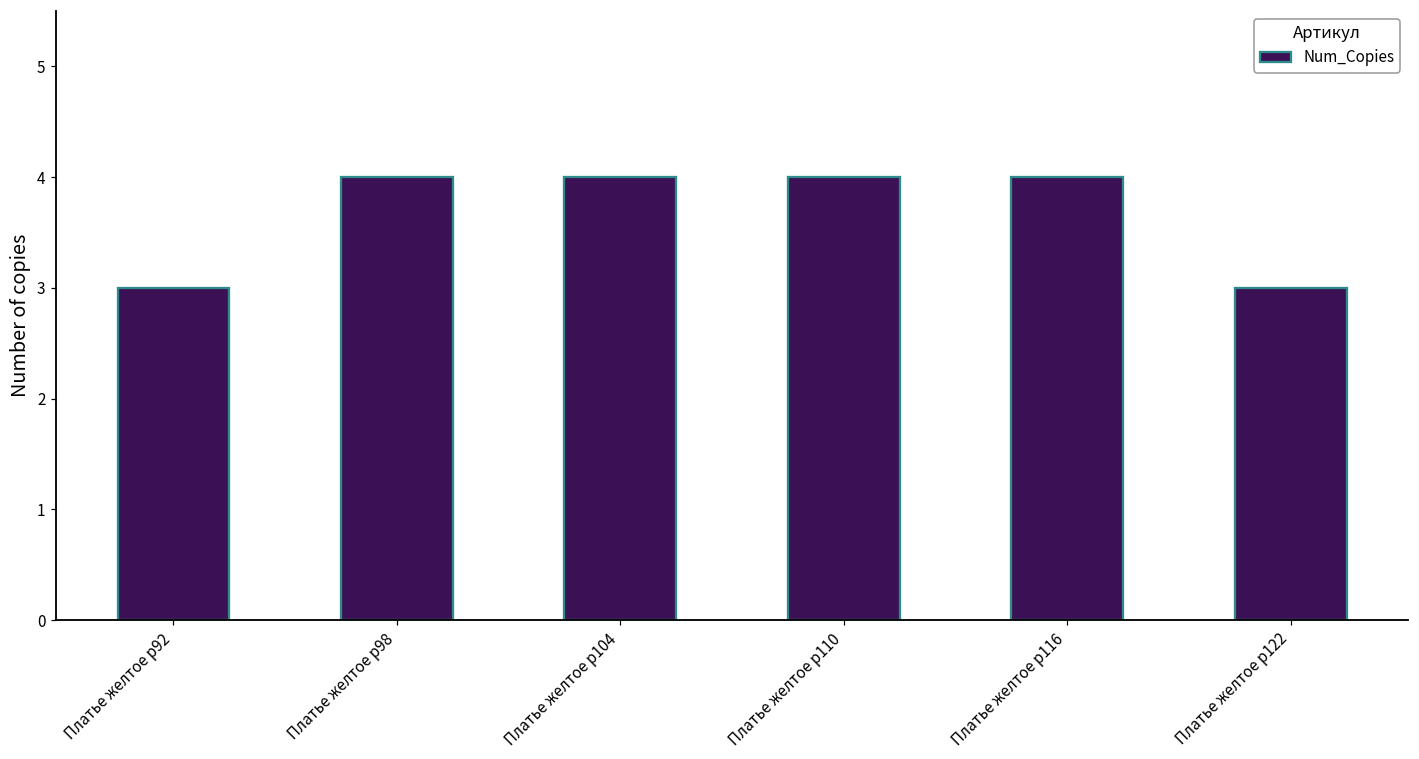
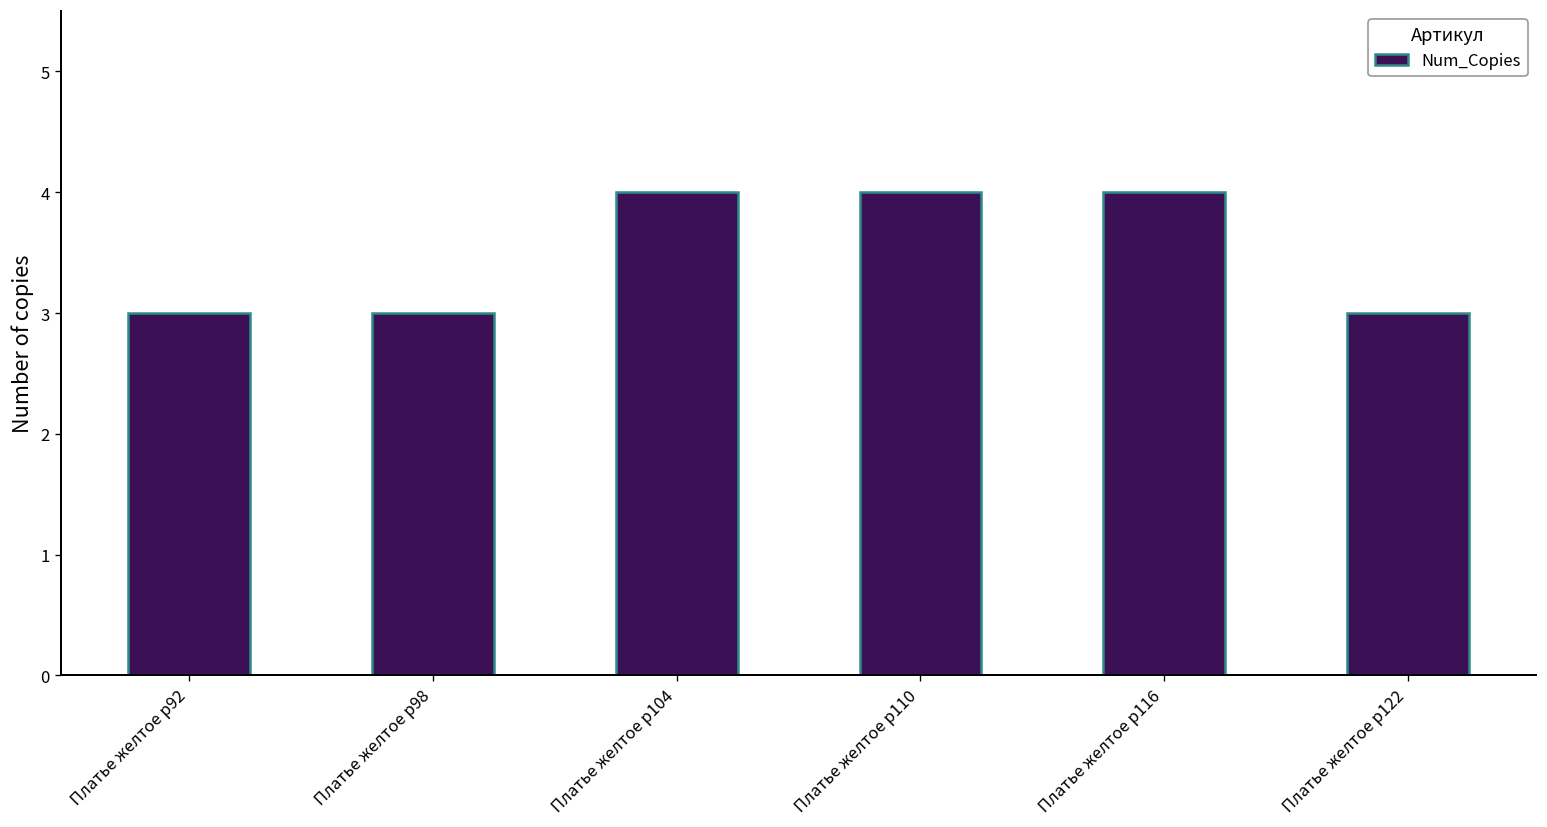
Платье желтое р98: 4 -> 3
